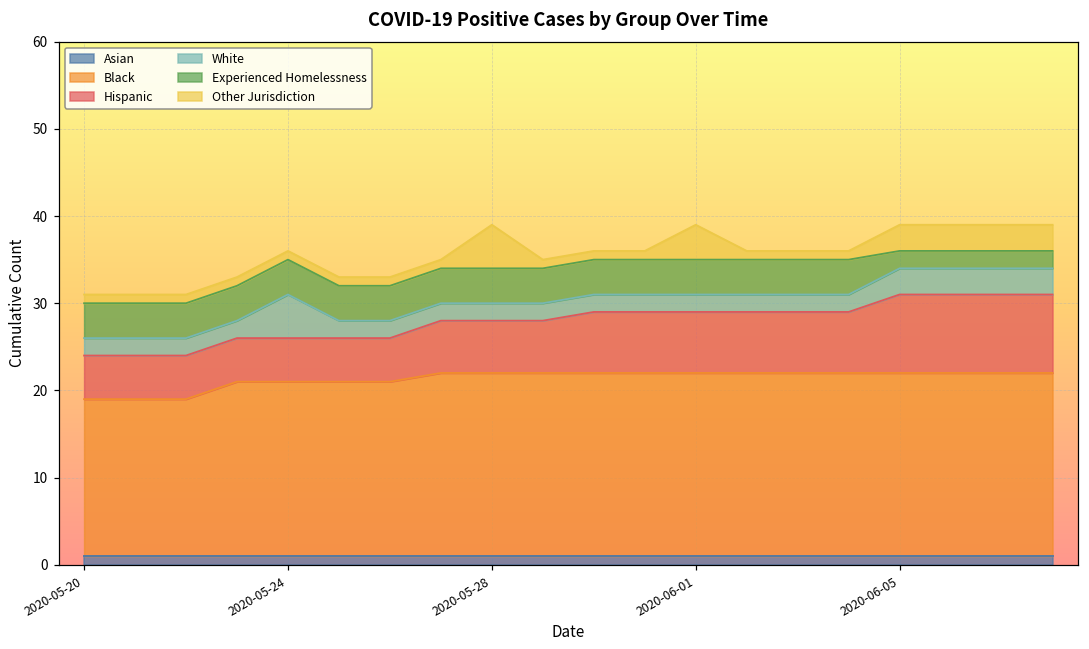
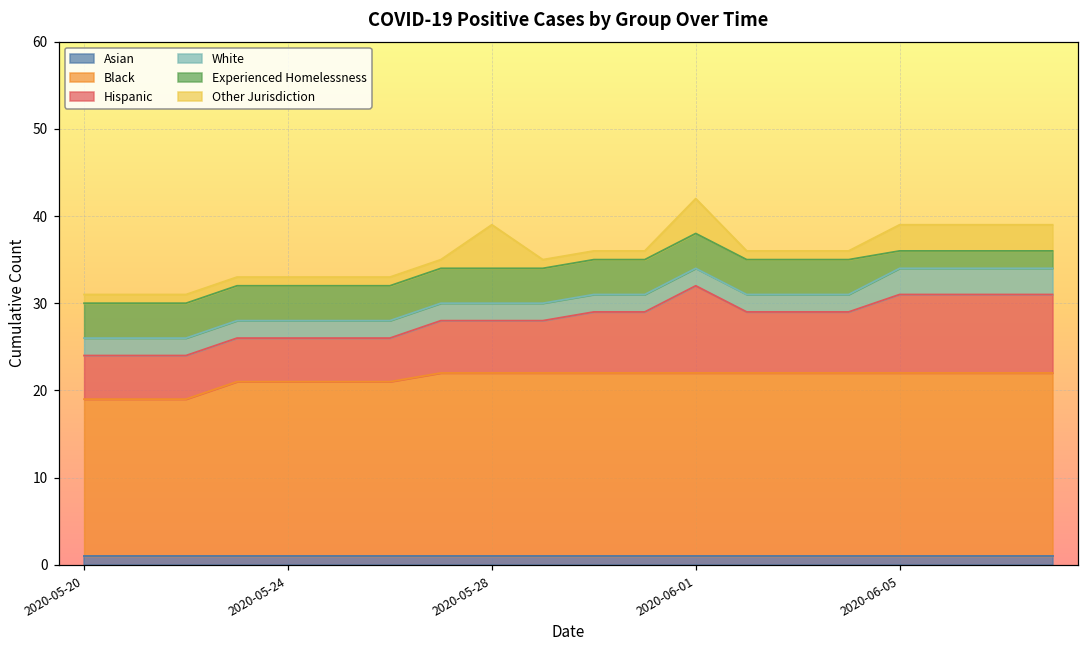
White, 2020-05-24: 5 -> 2
Hispanic, 2020-06-01: 7 -> 10
